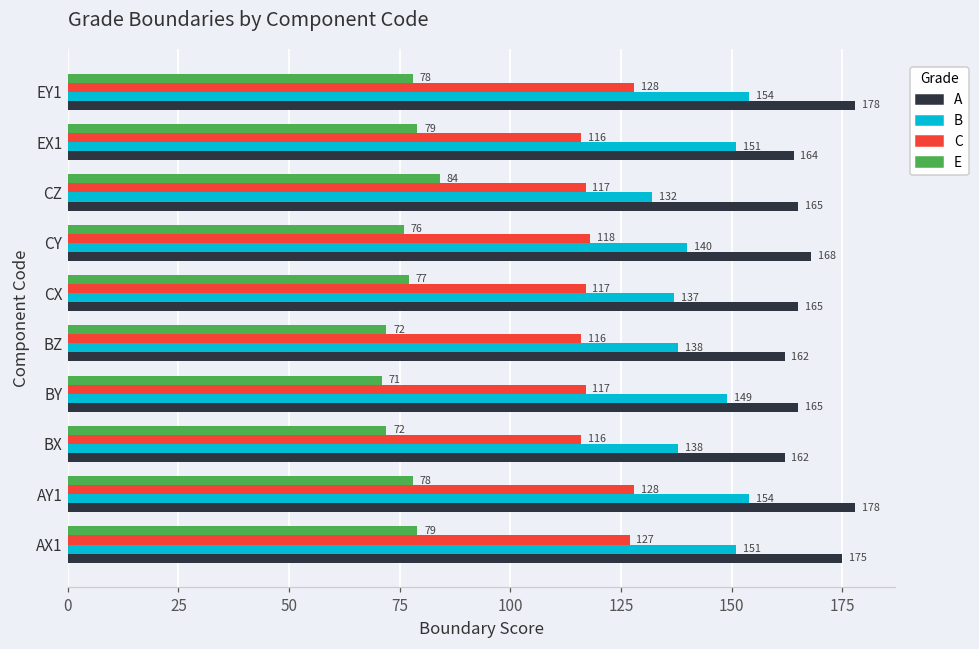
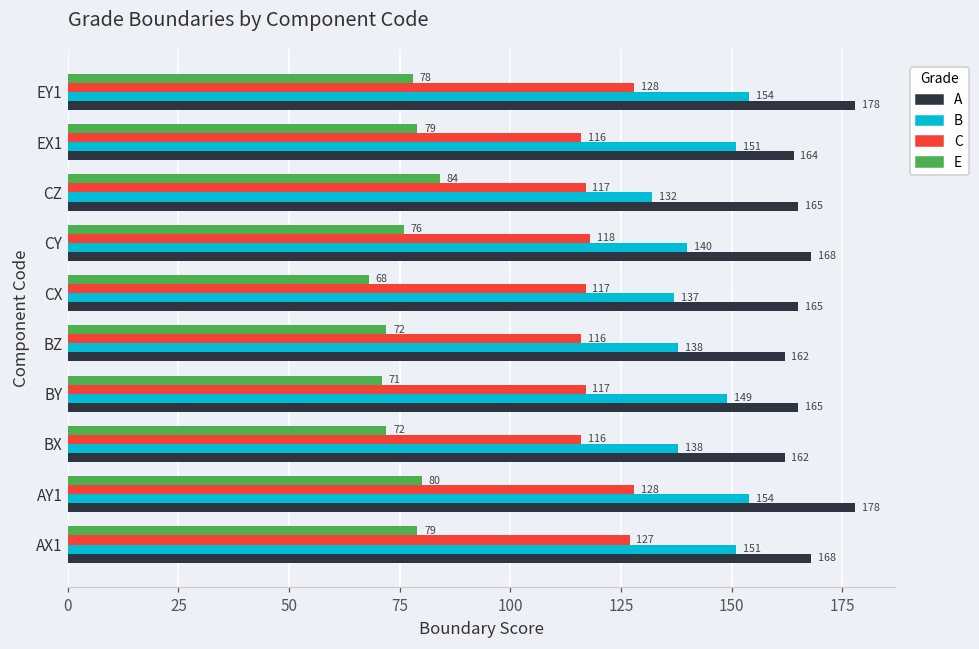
E, CX: 77 -> 68
E, AY1: 78 -> 80
A, AX1: 175 -> 168
